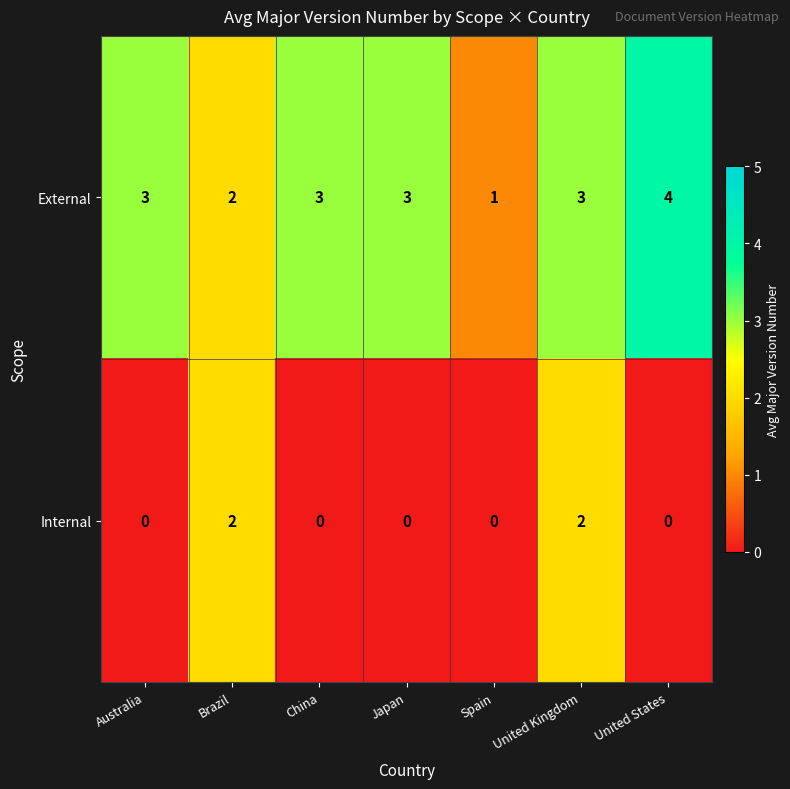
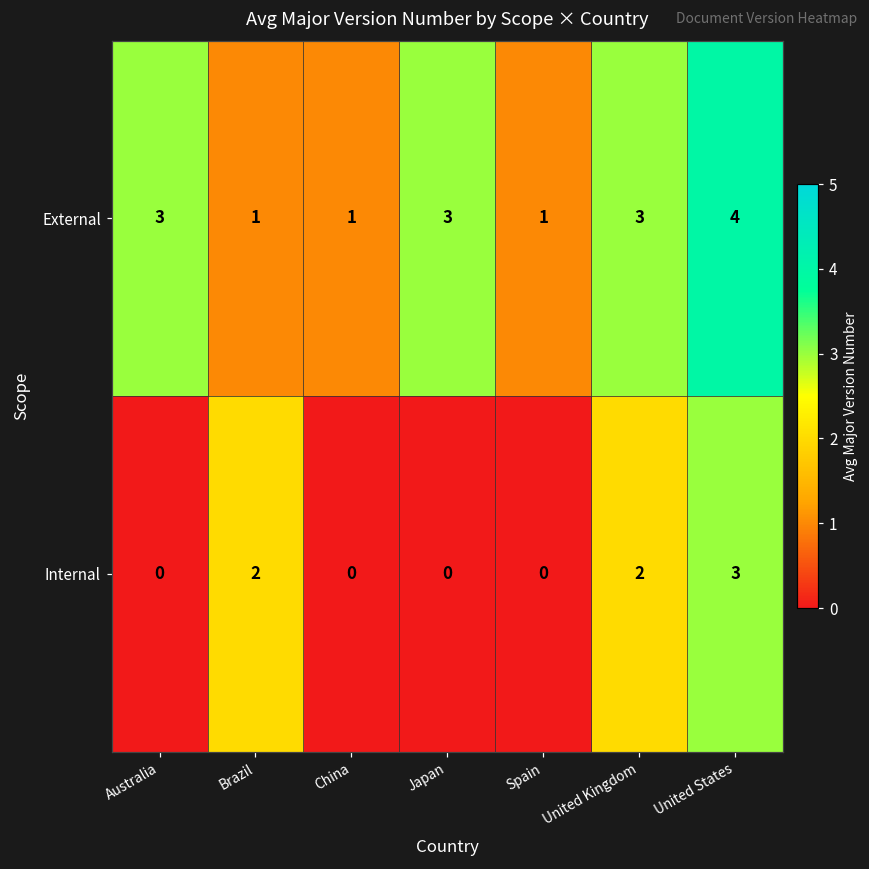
External, Brazil: 2 -> 1
External, China: 3 -> 1
Internal, United States: 0 -> 3
